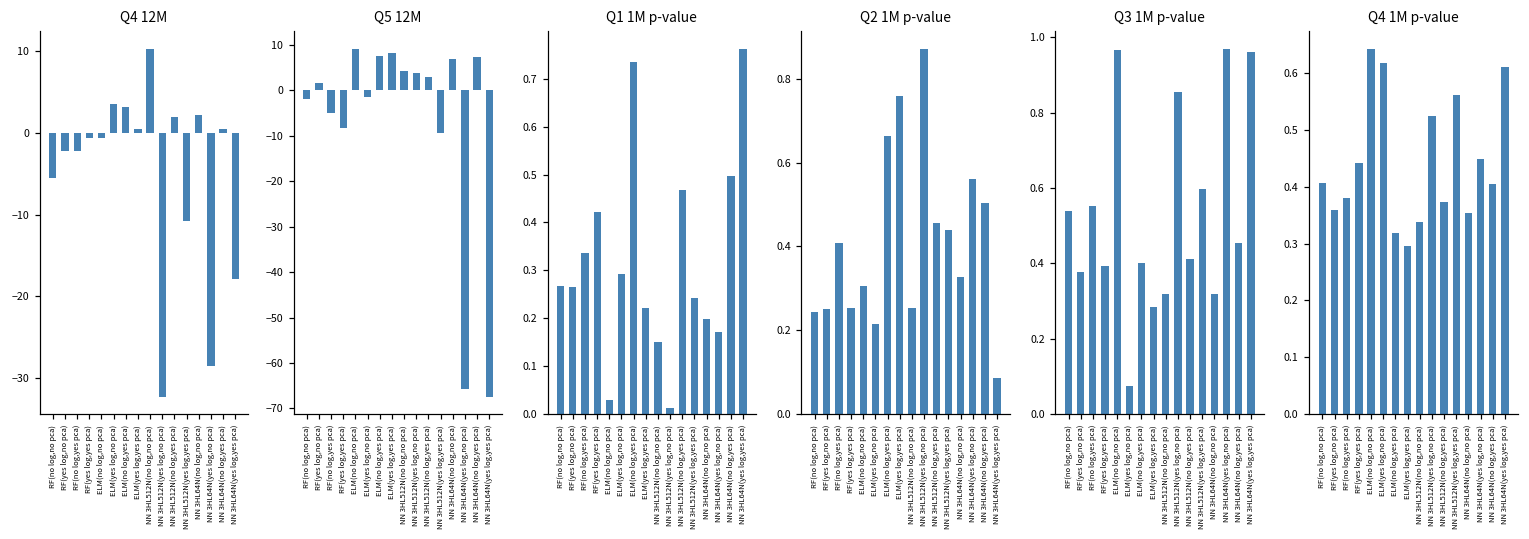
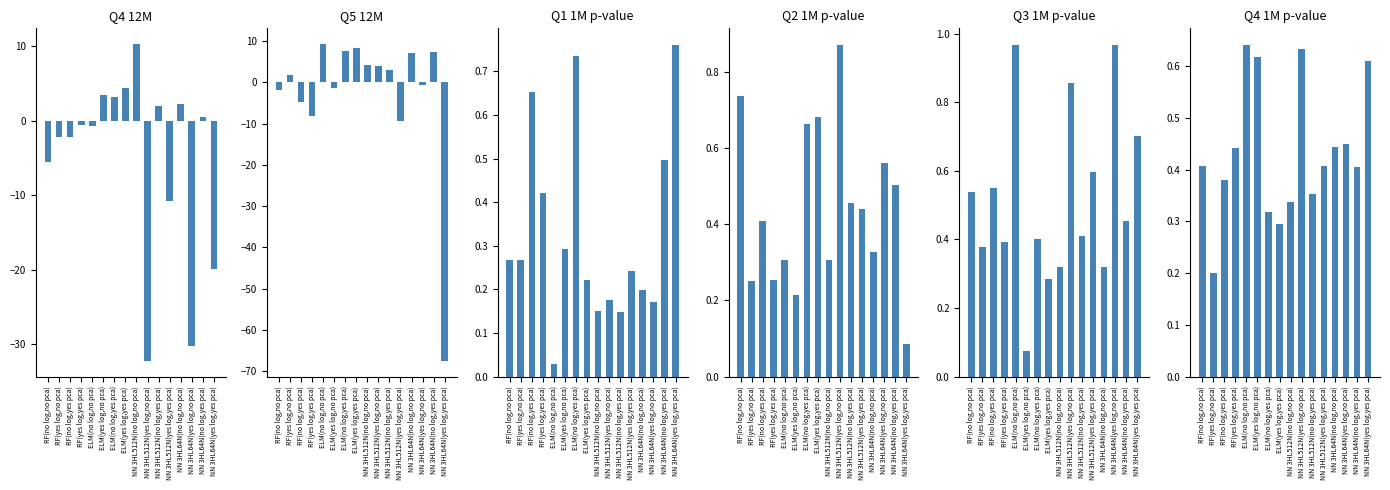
Q4 12M, ELM(yes log,yes pca): 0 -> 4
Q4 12M, NN 3HL64N(yes log,no pca): -28 -> -30
Q4 12M, NN 3HL64N(yes log,yes pca): -18 -> -20
Q5 12M, NN 3HL64N(yes log,no pca): -66 -> -1
Q1 1M p-value, RF(no log,yes pca): 0.34 -> 0.65
Q1 1M p-value, NN 3HL512N(yes log,no pca): 0.01 -> 0.18
Q1 1M p-value, NN 3HL512N(no log,yes pca): 0.47 -> 0.15
Q2 1M p-value, RF(no log,no pca): 0.24 -> 0.74
Q2 1M p-value, ELM(yes log,yes pca): 0.76 -> 0.68
Q2 1M p-value, NN 3HL512N(no log,no pca): 0.25 -> 0.30
Q3 1M p-value, NN 3HL64N(yes log,yes pca): 0.96 -> 0.70
Q4 1M p-value, RF(yes log,no pca): 0.36 -> 0.20
Q4 1M p-value, NN 3HL512N(yes log,no pca): 0.52 -> 0.63
Q4 1M p-value, NN 3HL512N(no log,yes pca): 0.37 -> 0.35
Q4 1M p-value, NN 3HL512N(yes log,yes pca): 0.56 -> 0.41
Q4 1M p-value, NN 3HL64N(no log,no pca): 0.35 -> 0.44
